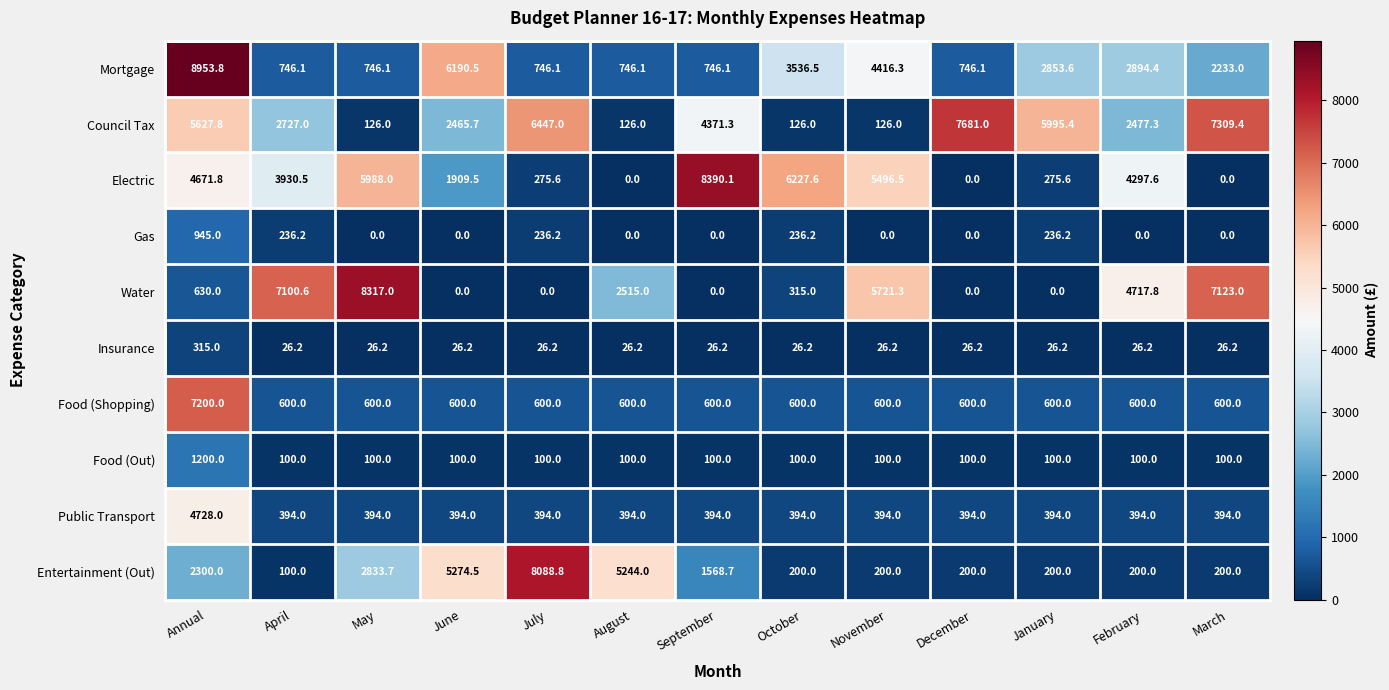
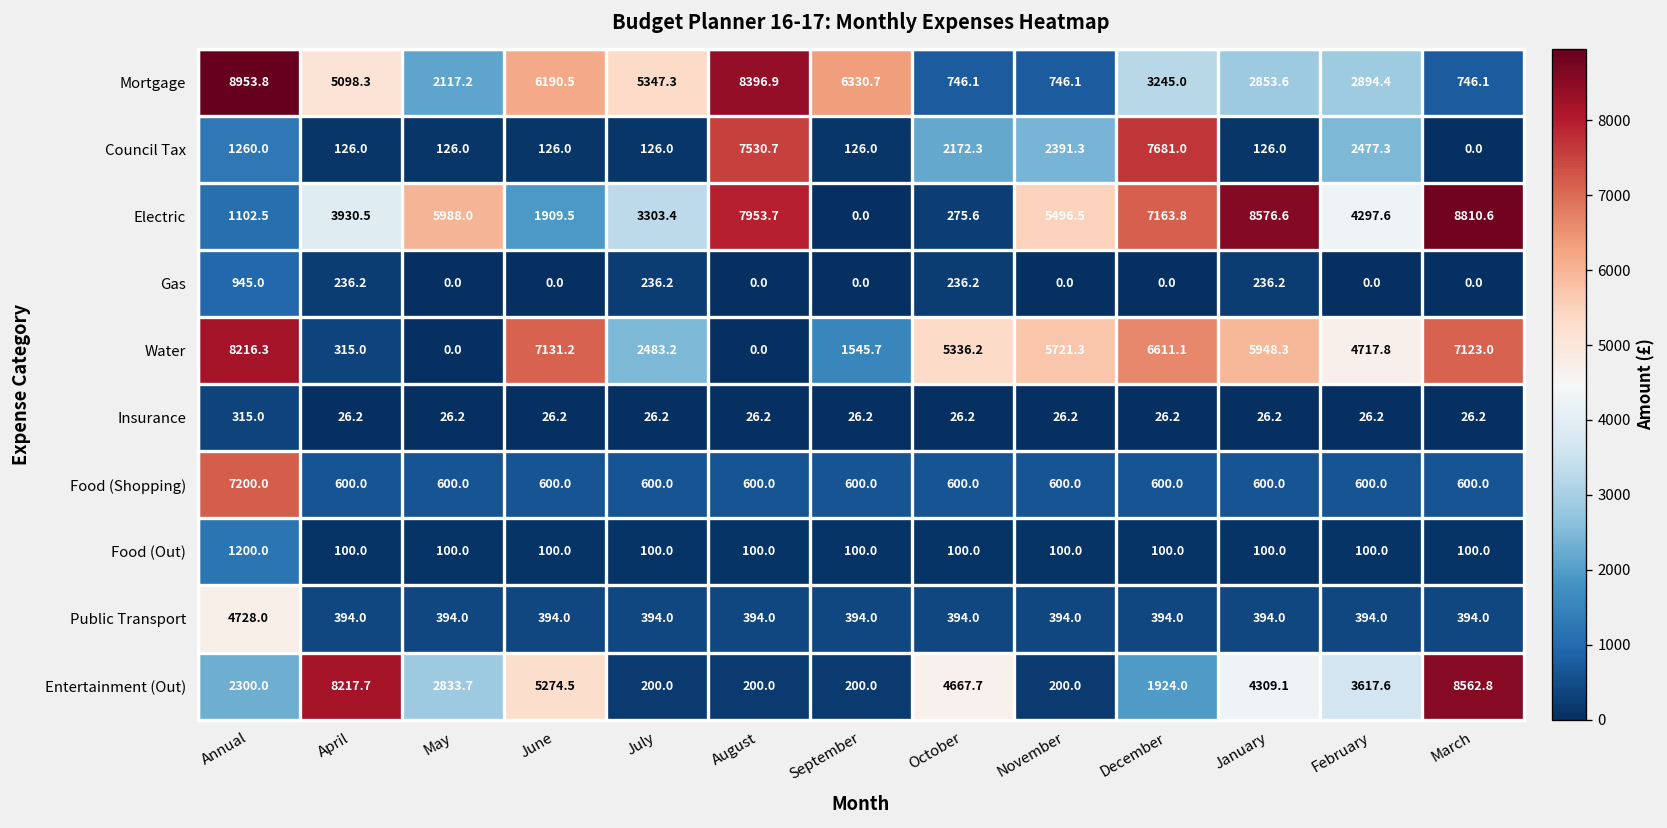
Mortgage, April: 746.1 -> 5098.3
Mortgage, May: 746.1 -> 2117.2
Mortgage, July: 746.1 -> 5347.3
Mortgage, August: 746.1 -> 8396.9
Mortgage, September: 746.1 -> 6330.7
Mortgage, October: 3536.5 -> 746.1
Mortgage, November: 4416.3 -> 746.1
Mortgage, December: 746.1 -> 3245.0
Mortgage, March: 2233.0 -> 746.1
Council Tax, Annual: 5627.8 -> 1260.0
Council Tax, April: 2727.0 -> 126.0
Council Tax, June: 2465.7 -> 126.0
Council Tax, July: 6447.0 -> 126.0
Council Tax, August: 126.0 -> 7530.7
Council Tax, September: 4371.3 -> 126.0
Council Tax, October: 126.0 -> 2172.3
Council Tax, November: 126.0 -> 2391.3
Council Tax, January: 5995.4 -> 126.0
Council Tax, March: 7309.4 -> 0.0
Electric, Annual: 4671.8 -> 1102.5
Electric, July: 275.6 -> 3303.4
Electric, August: 0.0 -> 7953.7
Electric, September: 8390.1 -> 0.0
Electric, October: 6227.6 -> 275.6
Electric, December: 0.0 -> 7163.8
Electric, January: 275.6 -> 8576.6
Electric, March: 0.0 -> 8810.6
Water, Annual: 630.0 -> 8216.3
Water, April: 7100.6 -> 315.0
Water, May: 8317.0 -> 0.0
Water, June: 0.0 -> 7131.2
Water, July: 0.0 -> 2483.2
Water, August: 2515.0 -> 0.0
Water, September: 0.0 -> 1545.7
Water, October: 315.0 -> 5336.2
Water, December: 0.0 -> 6611.1
Water, January: 0.0 -> 5948.3
Entertainment (Out), April: 100.0 -> 8217.7
Entertainment (Out), July: 8088.8 -> 200.0
Entertainment (Out), August: 5244.0 -> 200.0
Entertainment (Out), September: 1568.7 -> 200.0
Entertainment (Out), October: 200.0 -> 4667.7
Entertainment (Out), December: 200.0 -> 1924.0
Entertainment (Out), January: 200.0 -> 4309.1
Entertainment (Out), February: 200.0 -> 3617.6
Entertainment (Out), March: 200.0 -> 8562.8
